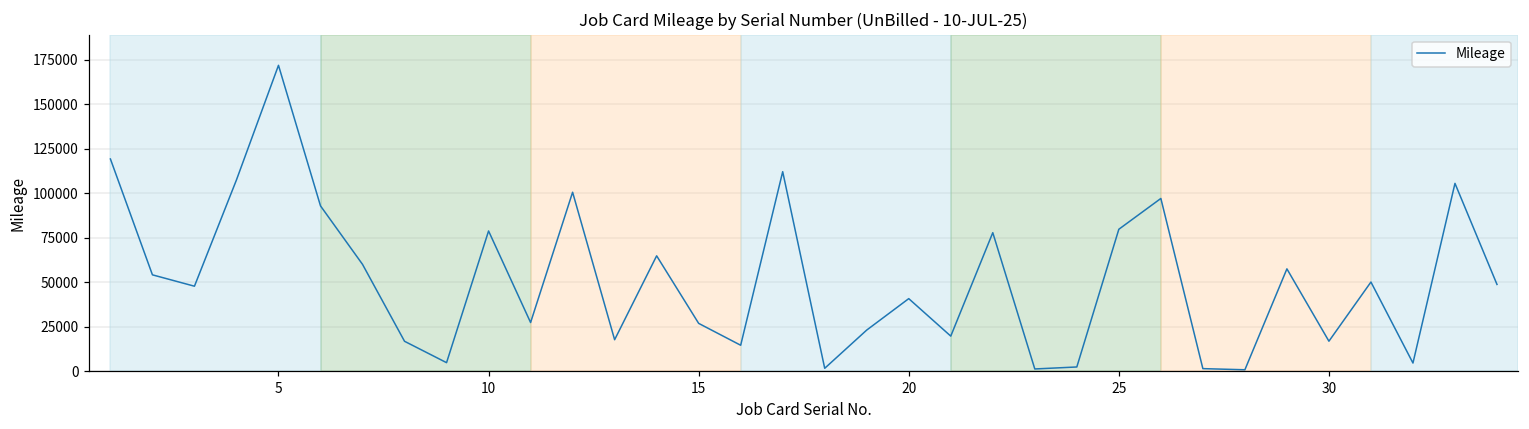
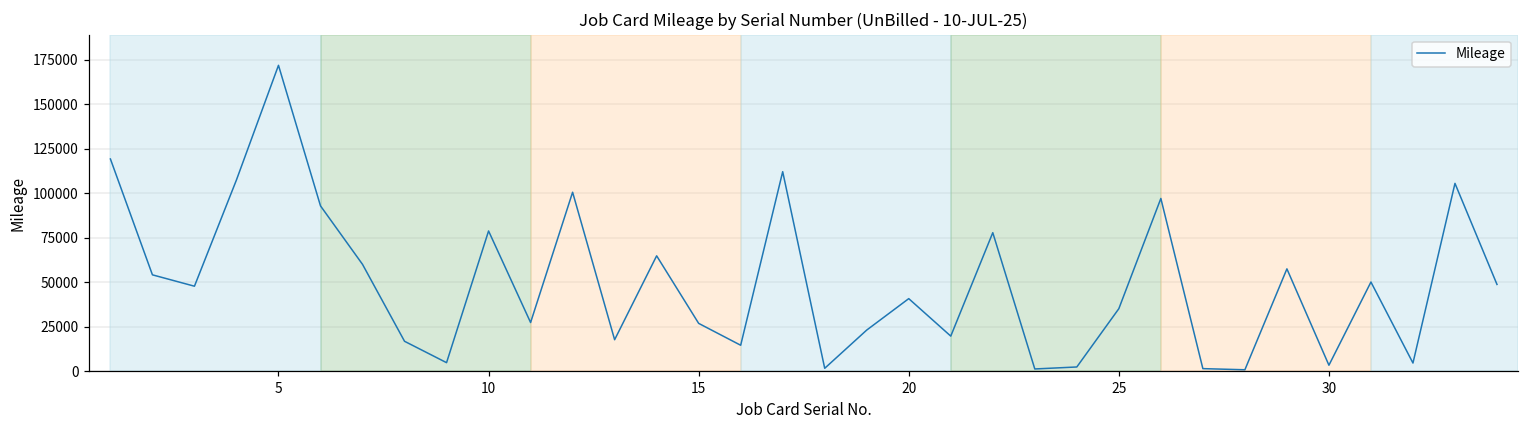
25: 80000 -> 35000
30: 17000 -> 4000
